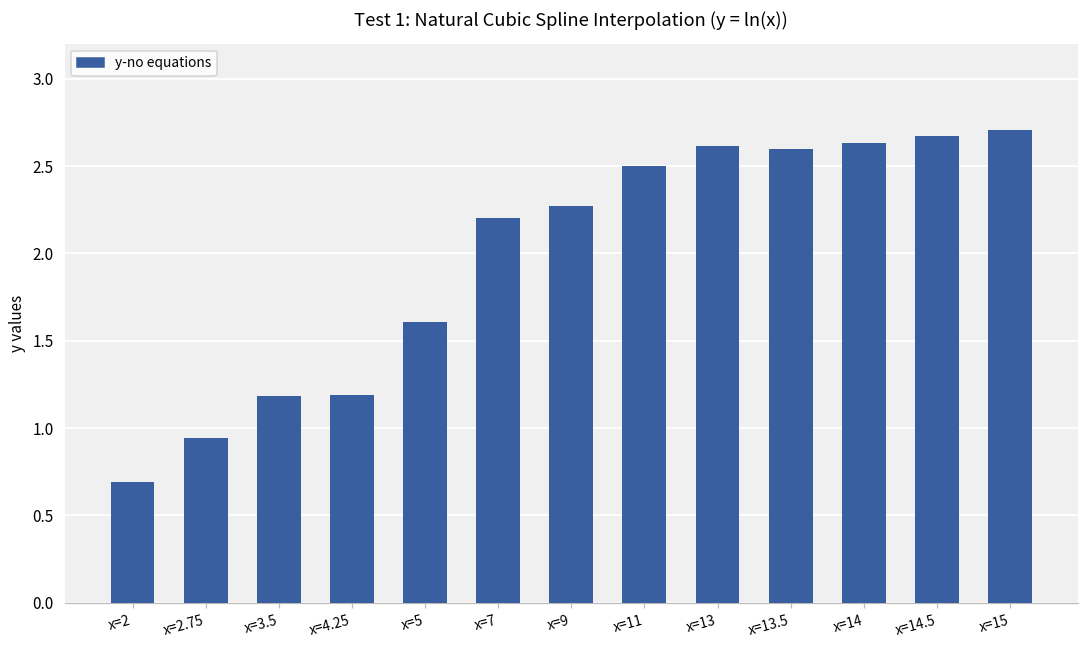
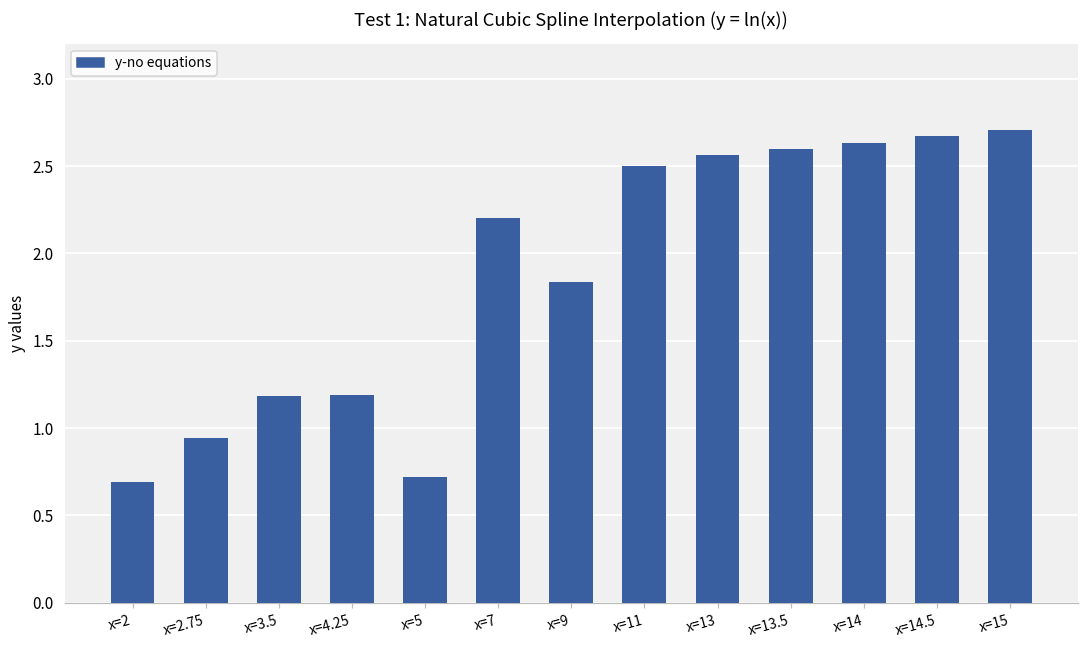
x=5: 1.61 -> 0.72
x=9: 2.27 -> 1.83
x=13: 2.62 -> 2.56
